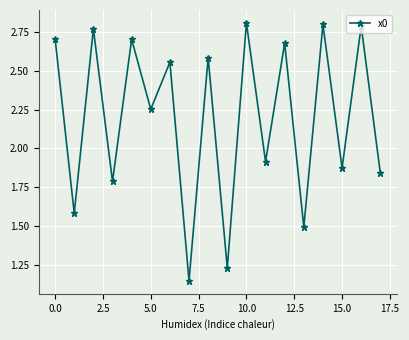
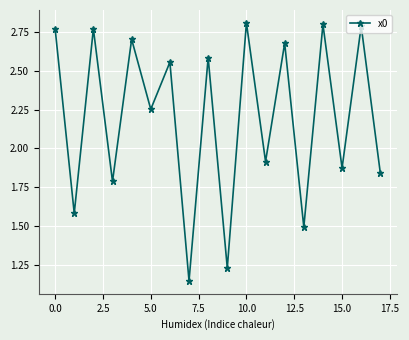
0.0: 2.71 -> 2.77
